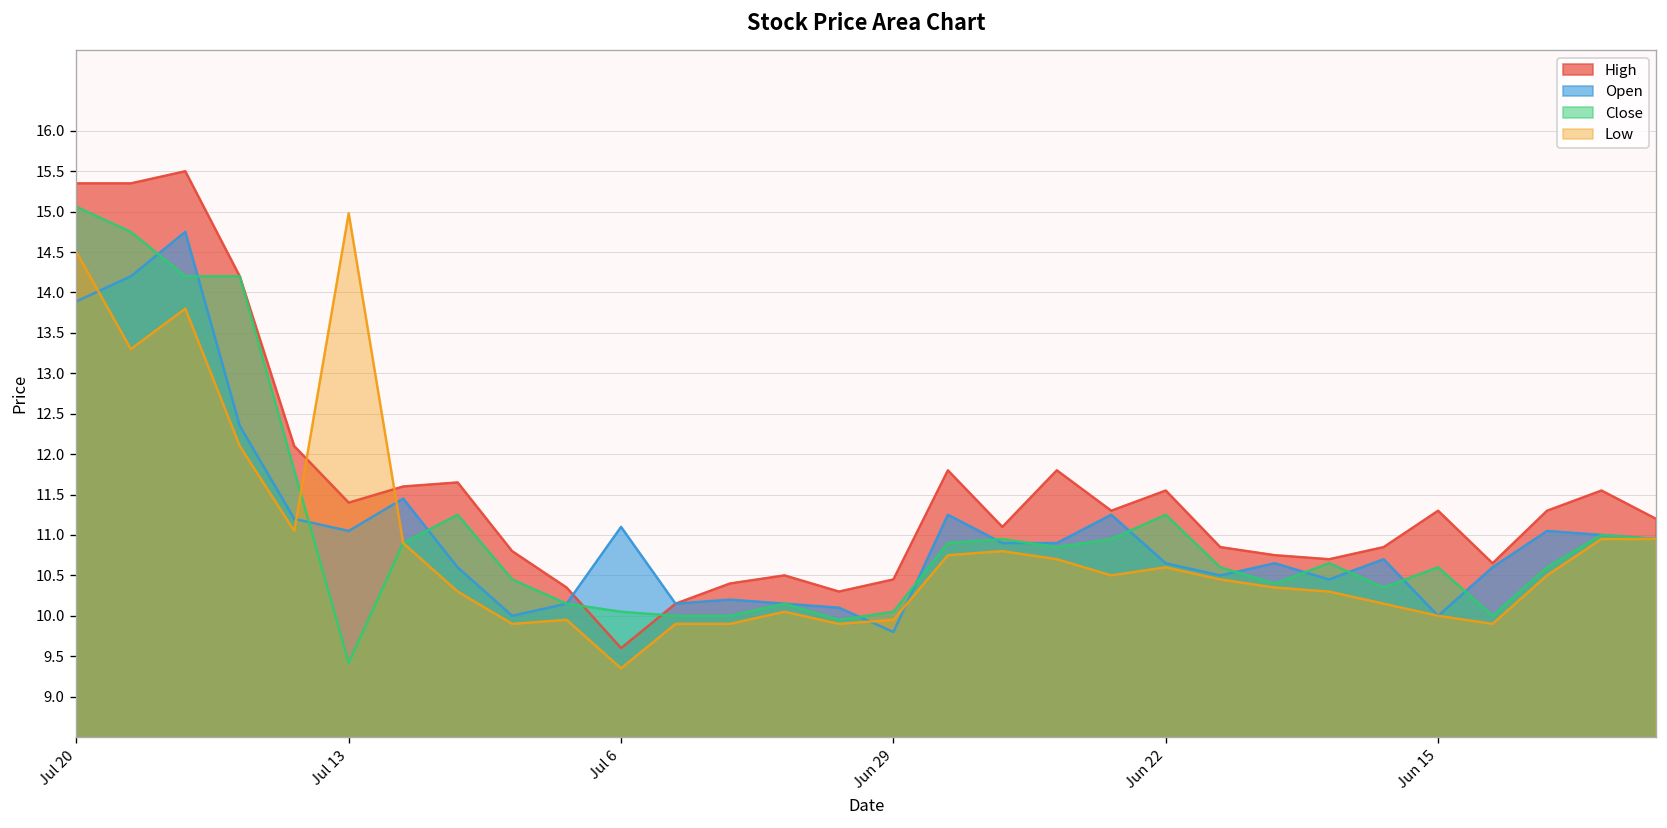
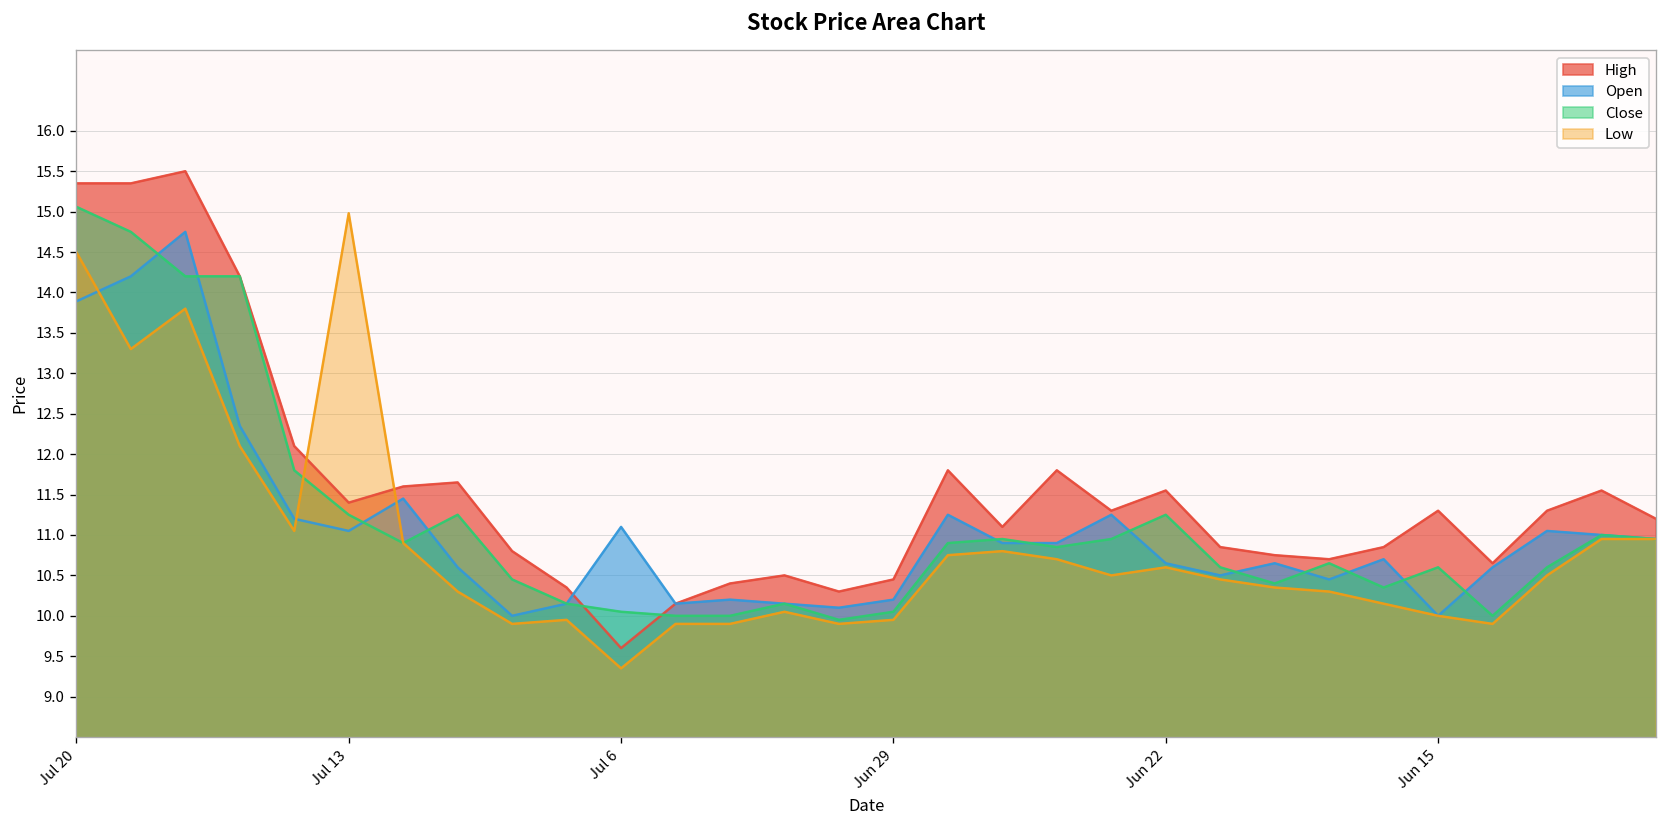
Close, Jul 13: 9.4 -> 11.3
Open, Jun 29: 9.8 -> 10.2
